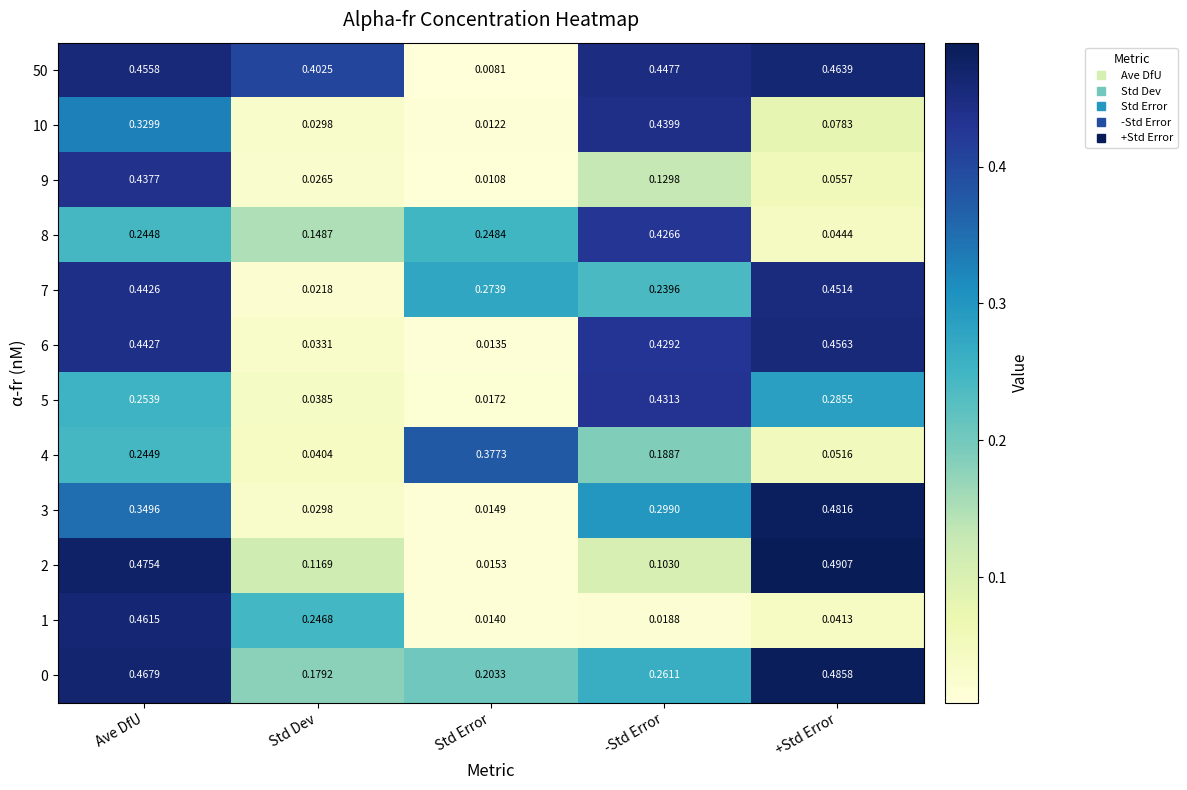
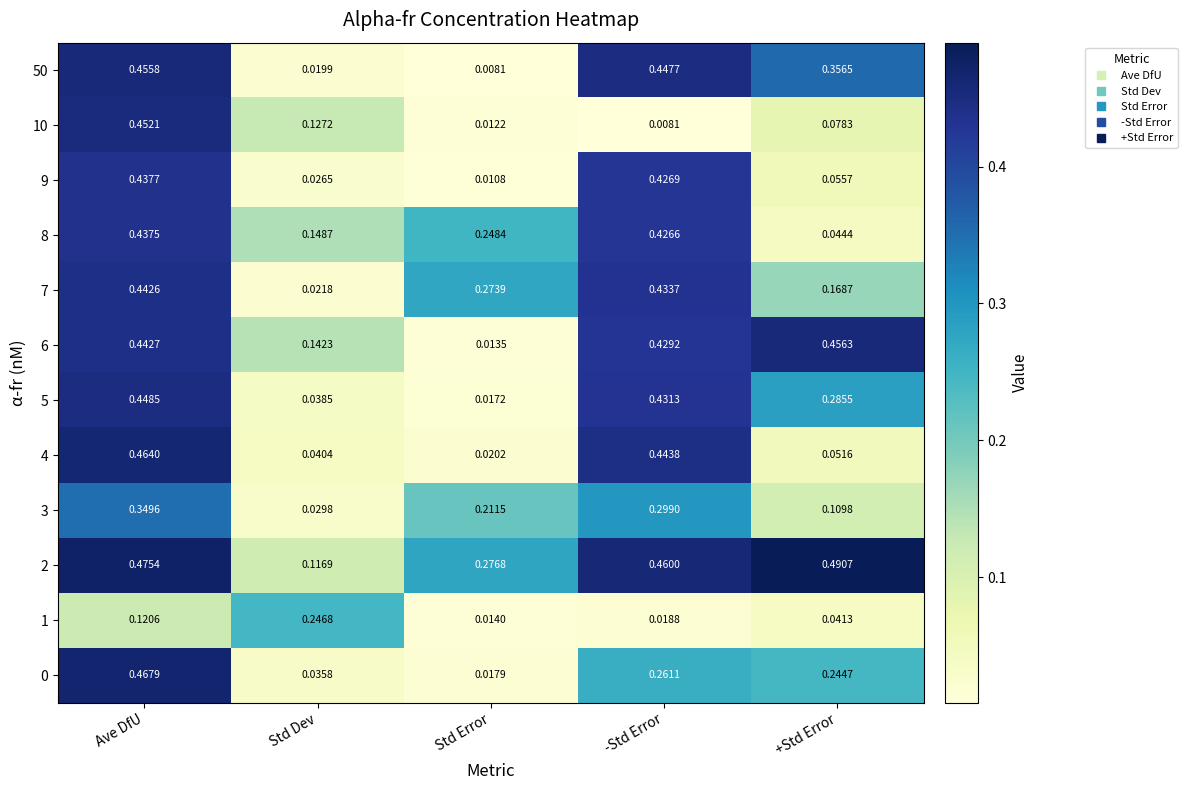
50, Std Dev: 0.4025 -> 0.0199
50, +Std Error: 0.4639 -> 0.3565
10, Ave DfU: 0.3299 -> 0.4521
10, Std Dev: 0.0298 -> 0.1272
10, -Std Error: 0.4399 -> 0.0081
9, -Std Error: 0.1298 -> 0.4269
8, Ave DfU: 0.2448 -> 0.4375
7, -Std Error: 0.2396 -> 0.4337
7, +Std Error: 0.4514 -> 0.1687
6, Std Dev: 0.0331 -> 0.1423
5, Ave DfU: 0.2539 -> 0.4485
4, Ave DfU: 0.2449 -> 0.4640
4, Std Error: 0.3773 -> 0.0202
4, -Std Error: 0.1887 -> 0.4438
3, Std Error: 0.0149 -> 0.2115
3, +Std Error: 0.4816 -> 0.1098
2, Std Error: 0.0153 -> 0.2768
2, -Std Error: 0.1030 -> 0.4600
1, Ave DfU: 0.4615 -> 0.1206
0, Std Dev: 0.1792 -> 0.0358
0, Std Error: 0.2033 -> 0.0179
0, +Std Error: 0.4858 -> 0.2447
